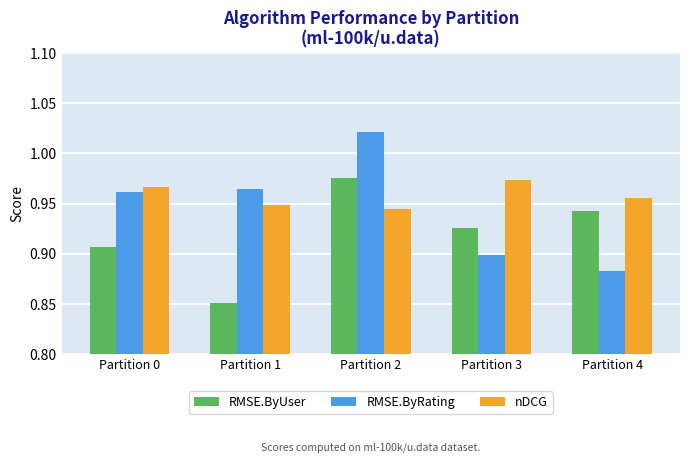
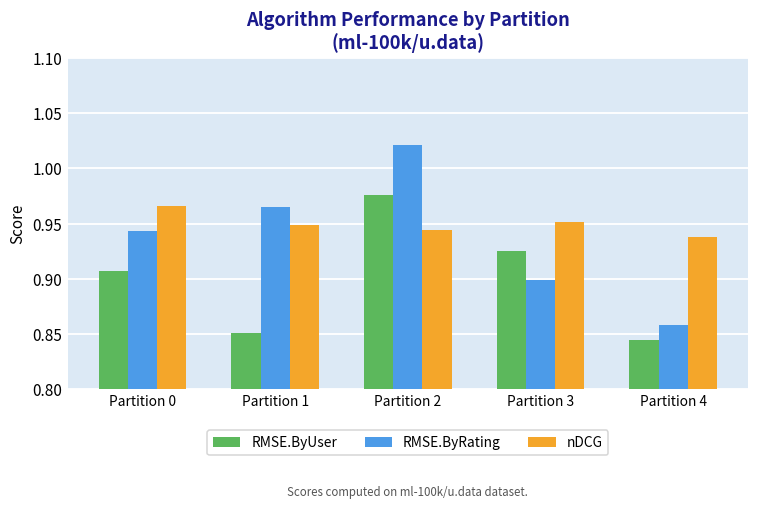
RMSE.ByRating, Partition 0: 0.961 -> 0.943
nDCG, Partition 3: 0.974 -> 0.952
RMSE.ByUser, Partition 4: 0.942 -> 0.845
RMSE.ByRating, Partition 4: 0.883 -> 0.858
nDCG, Partition 4: 0.955 -> 0.938
